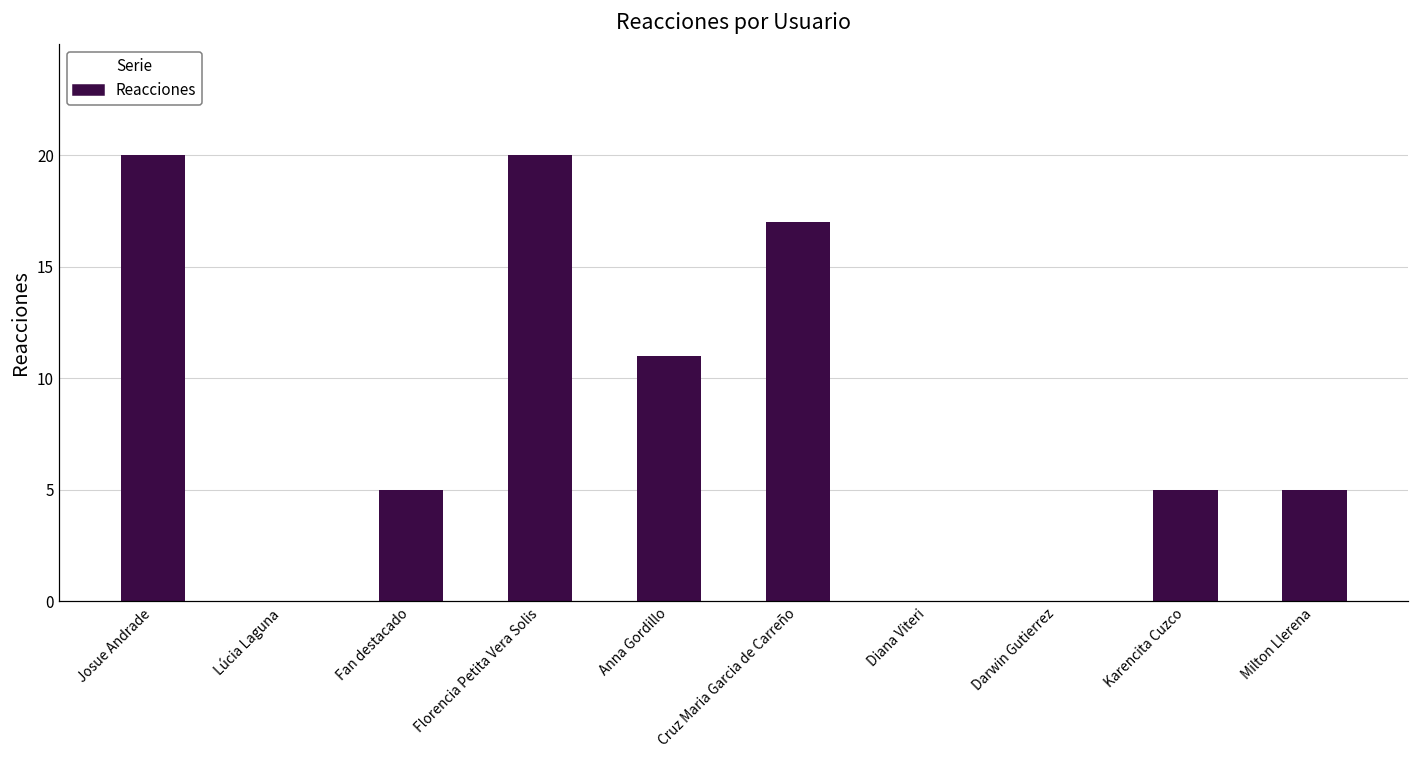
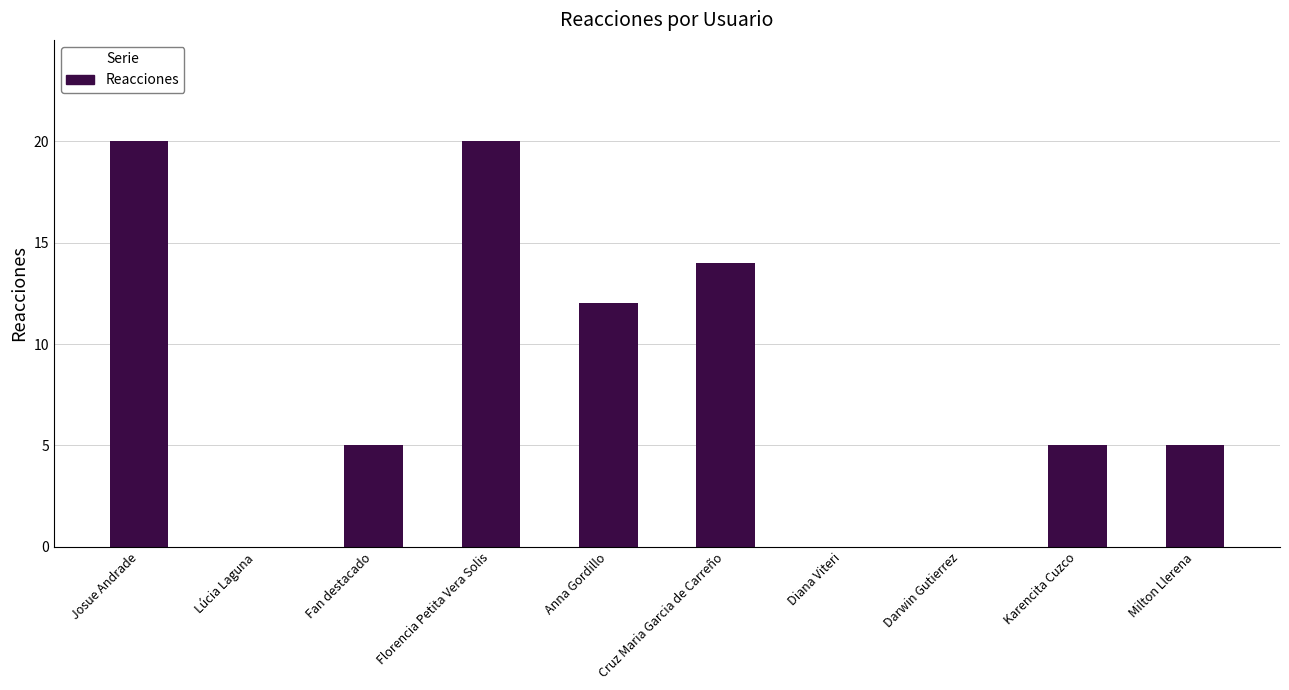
Anna Gordillo: 11 -> 12
Cruz Maria Garcia de Carreño: 17 -> 14
